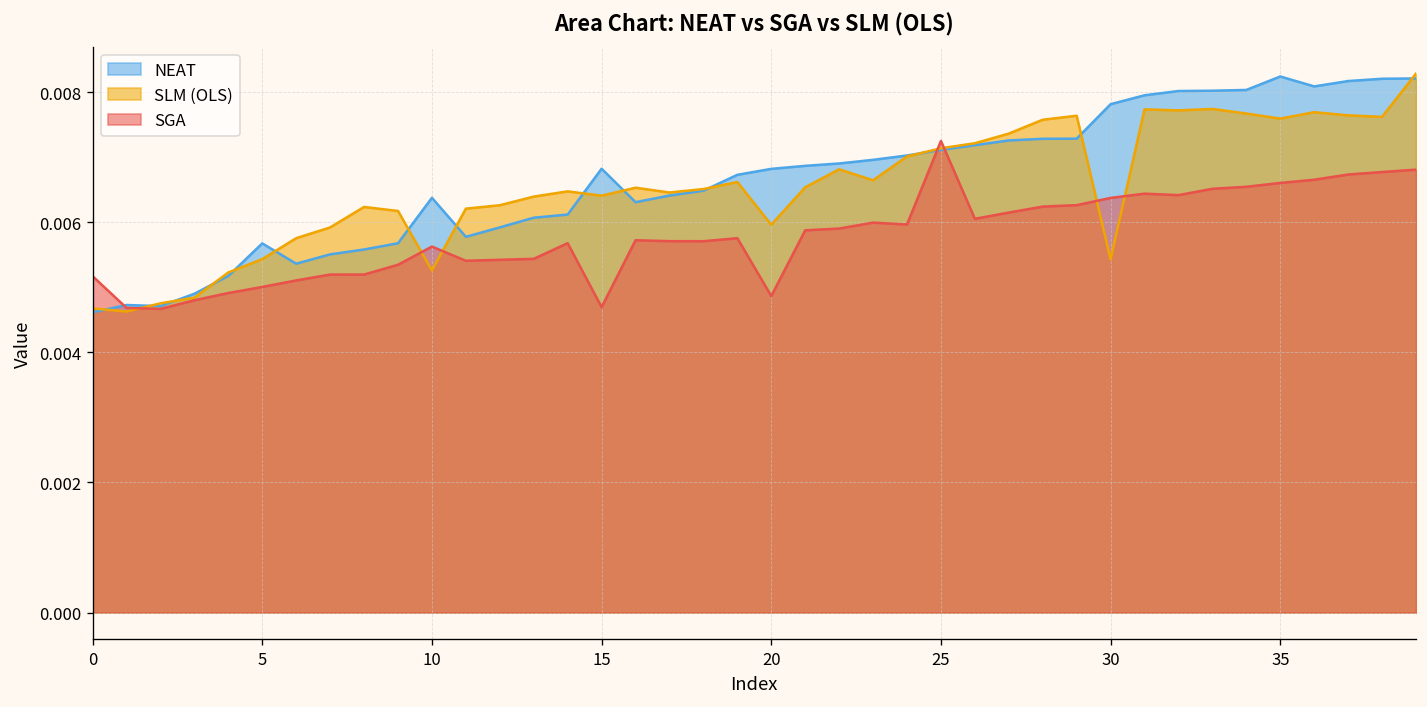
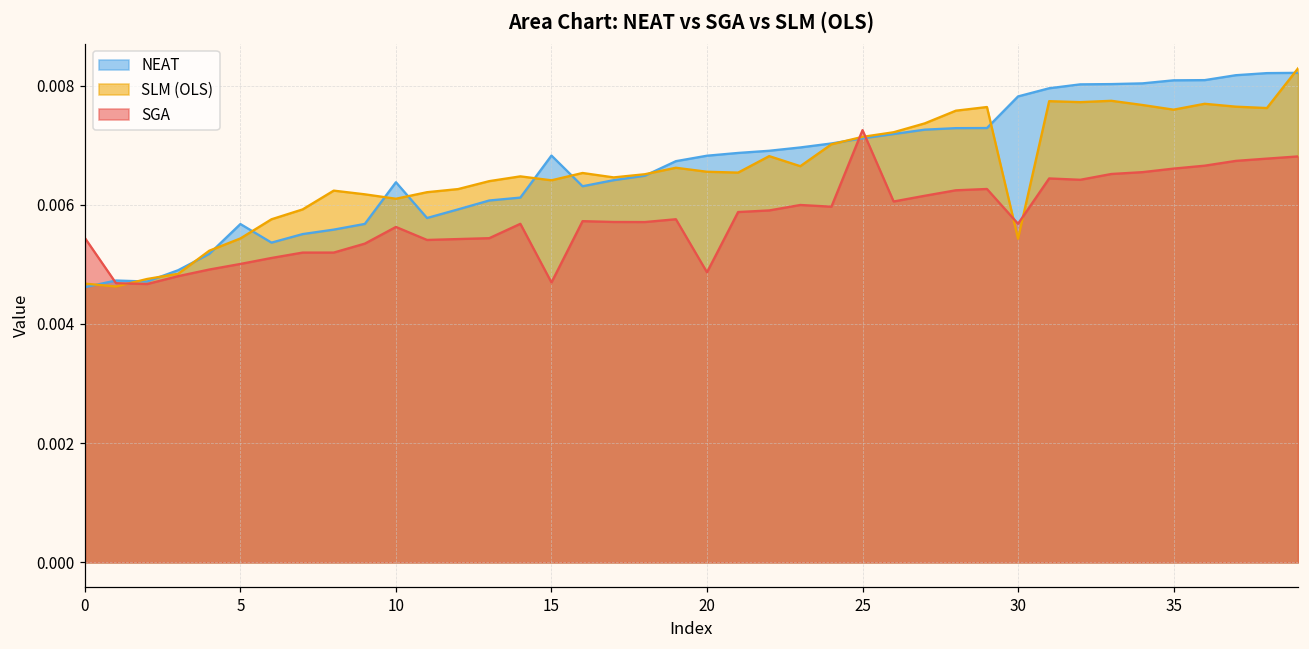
SGA, 0: 0.0052 -> 0.0054
SLM (OLS), 10: 0.0053 -> 0.0061
SLM (OLS), 20: 0.0060 -> 0.0066
SGA, 30: 0.0064 -> 0.0057
NEAT, 35: 0.0082 -> 0.0081
